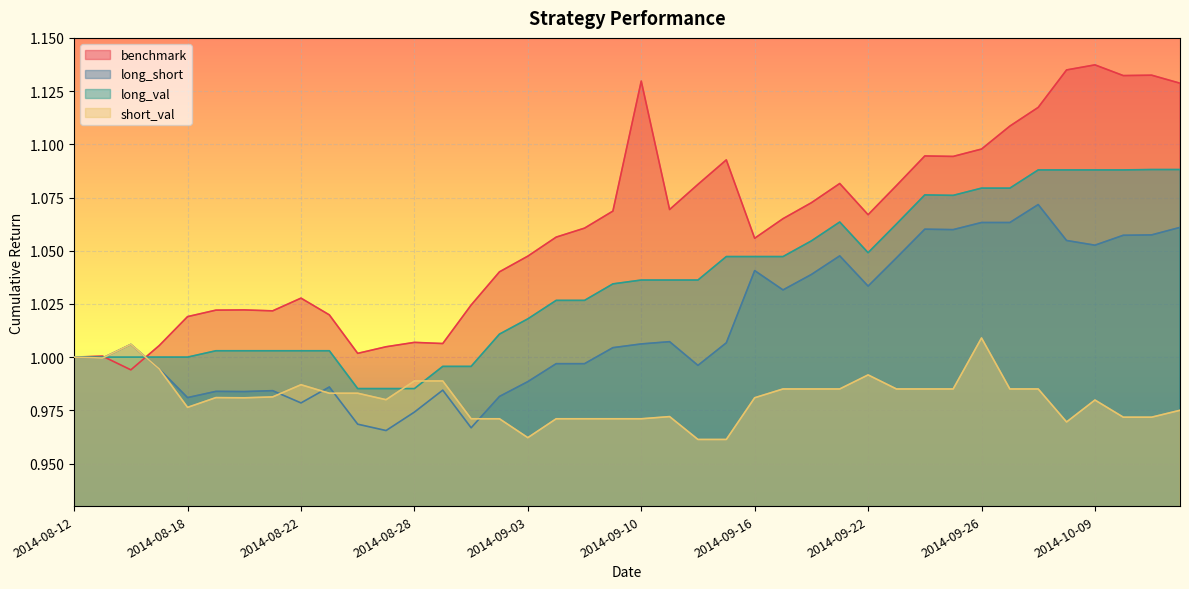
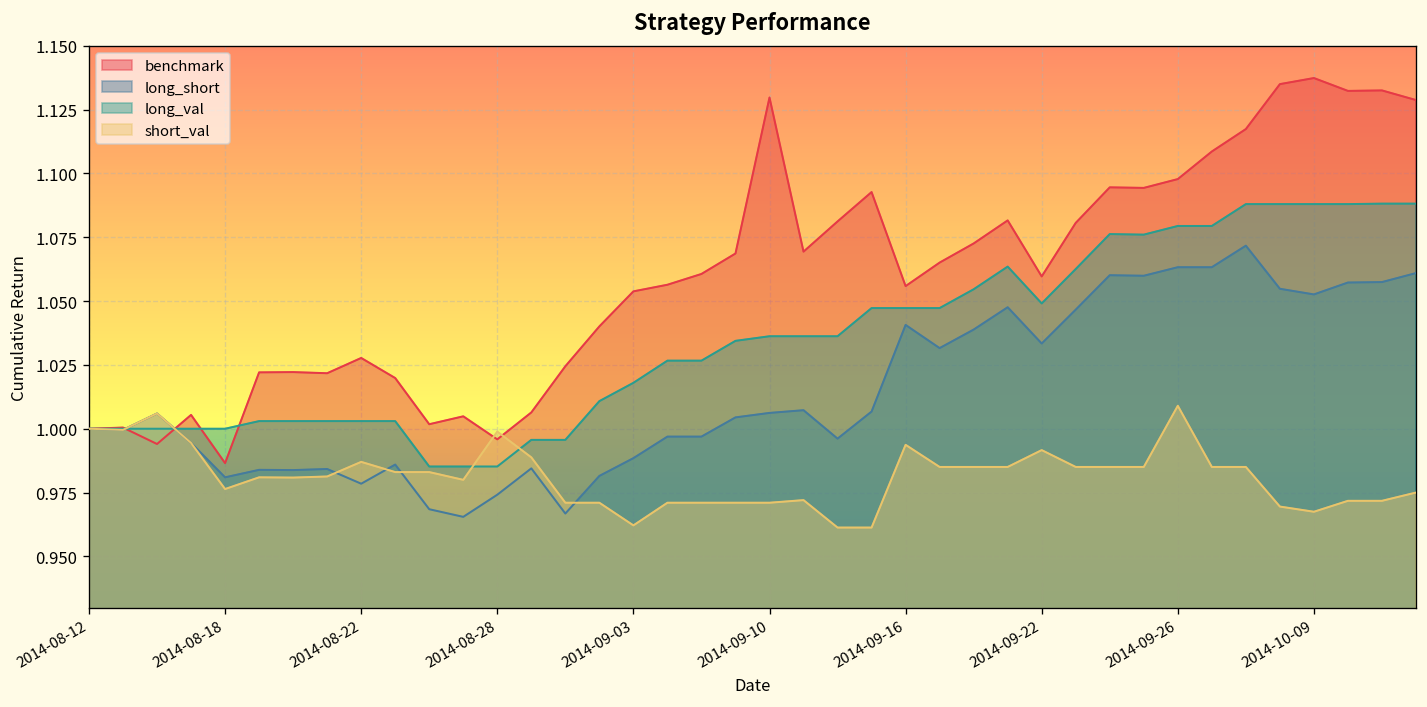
benchmark, 2014-08-18: 1.019 -> 0.987
benchmark, 2014-08-28: 1.007 -> 0.996
short_val, 2014-08-28: 0.989 -> 0.999
benchmark, 2014-09-03: 1.047 -> 1.054
short_val, 2014-09-16: 0.981 -> 0.994
benchmark, 2014-09-22: 1.067 -> 1.060
short_val, 2014-10-09: 0.980 -> 0.967
